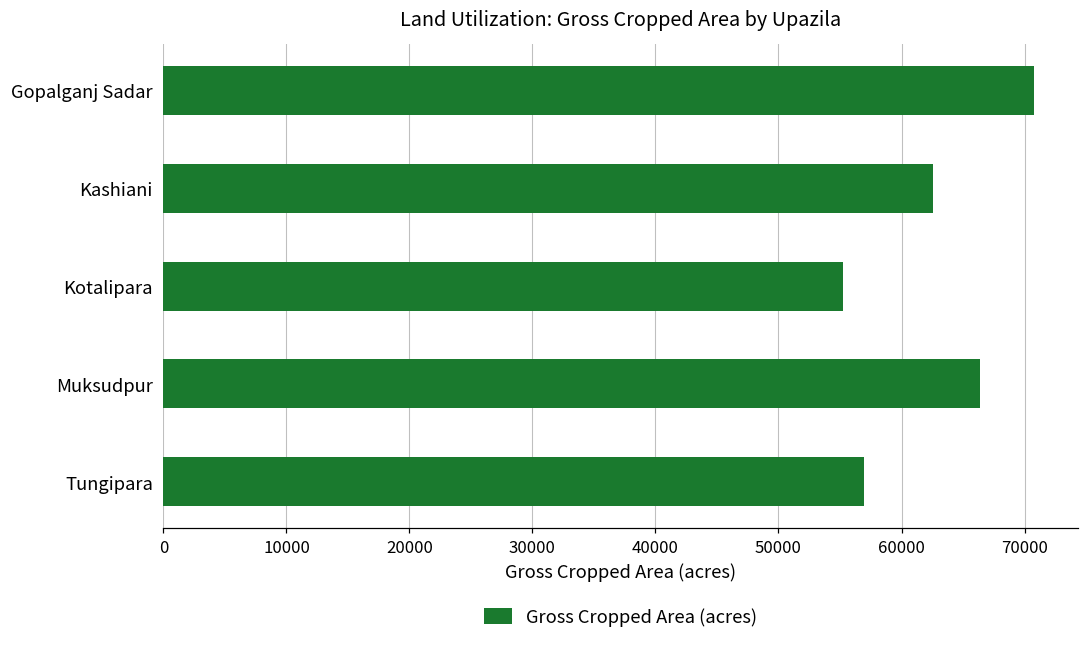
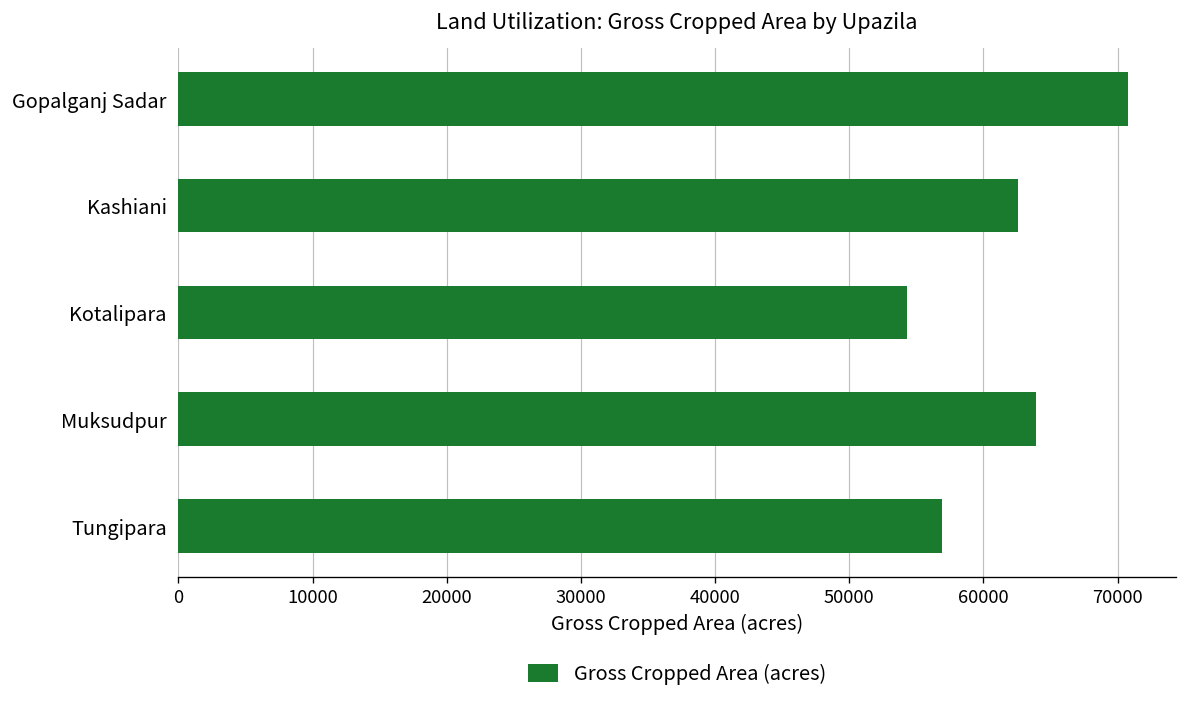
Kotalipara: 55300 -> 54300
Muksudpur: 66400 -> 63900
